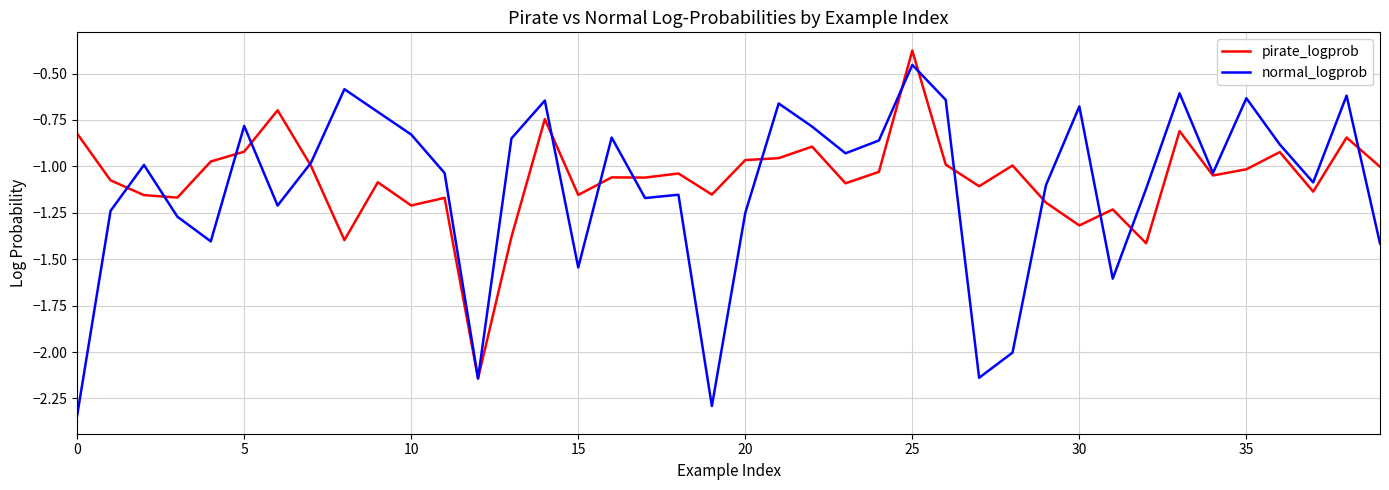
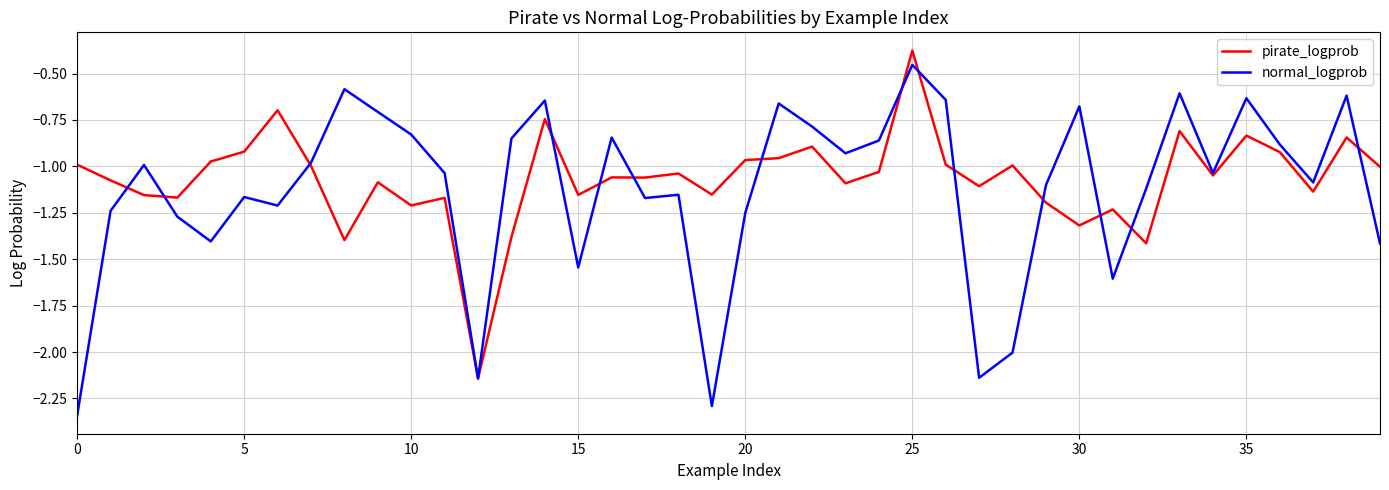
pirate_logprob, 0: -0.82 -> -0.99
normal_logprob, 5: -0.78 -> -1.17
pirate_logprob, 35: -1.02 -> -0.83
